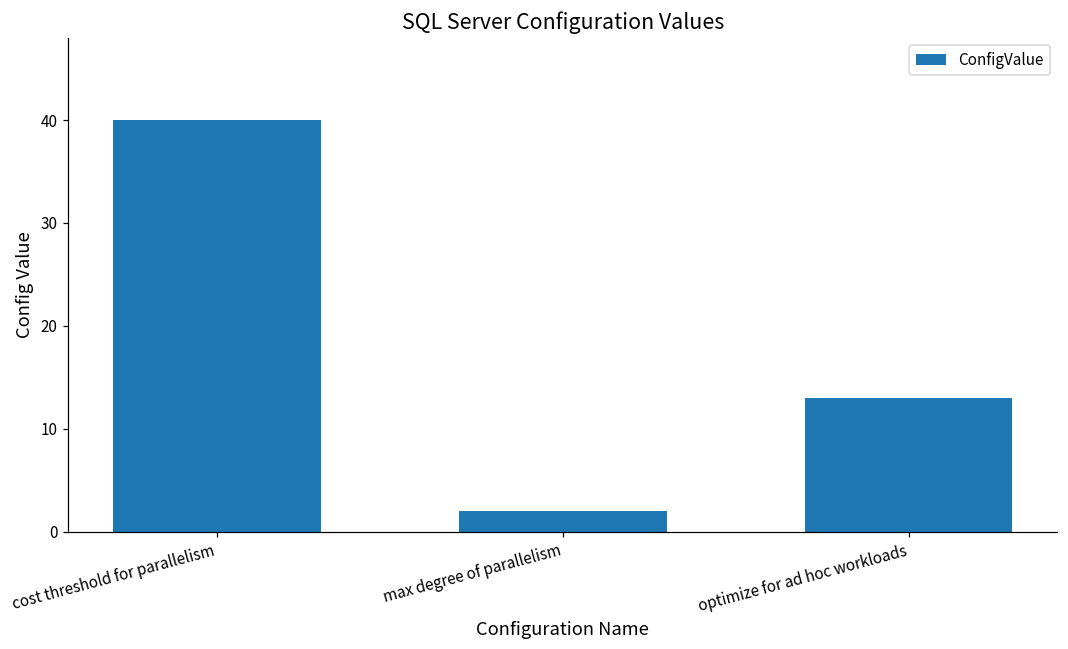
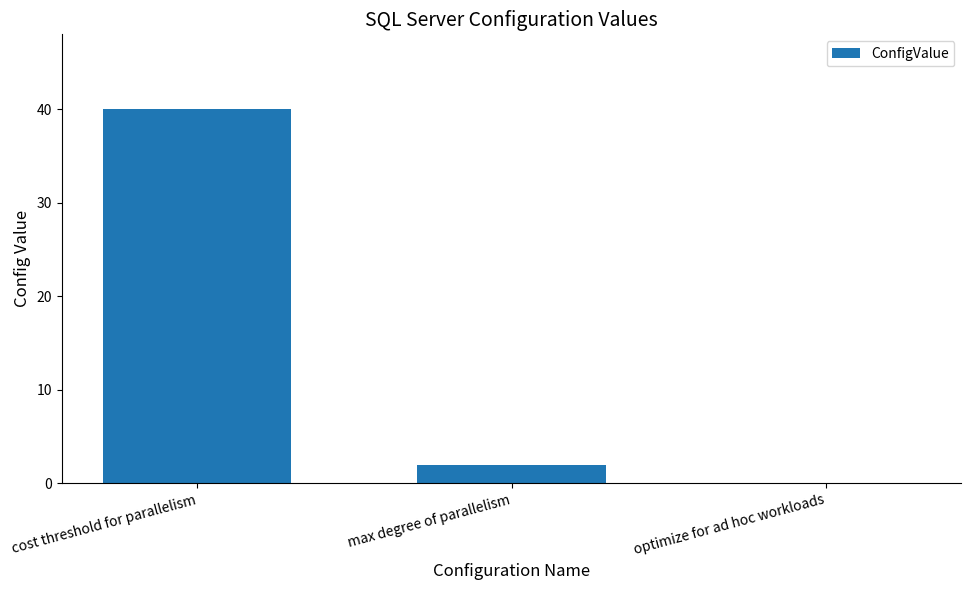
optimize for ad hoc workloads: 13 -> 0
